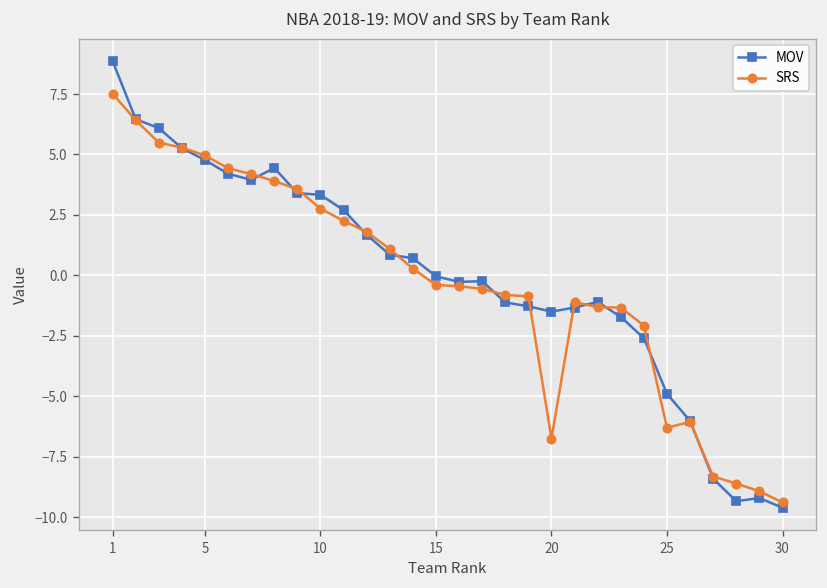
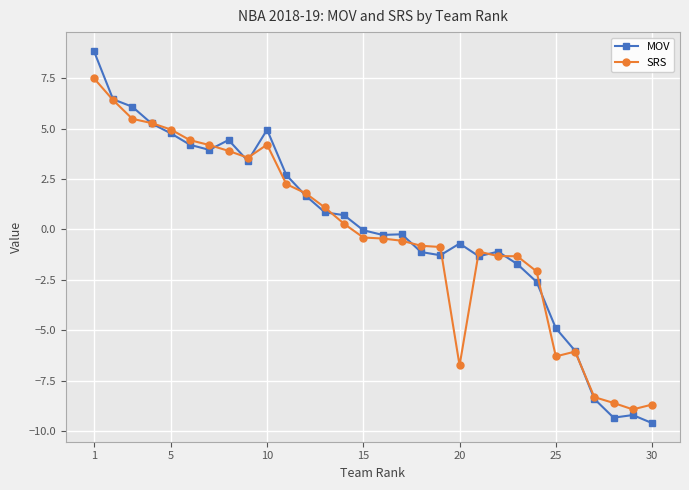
MOV, 10: 3.3 -> 5.0
SRS, 10: 2.8 -> 4.2
MOV, 20: -1.5 -> -0.7
SRS, 30: -9.4 -> -8.7
